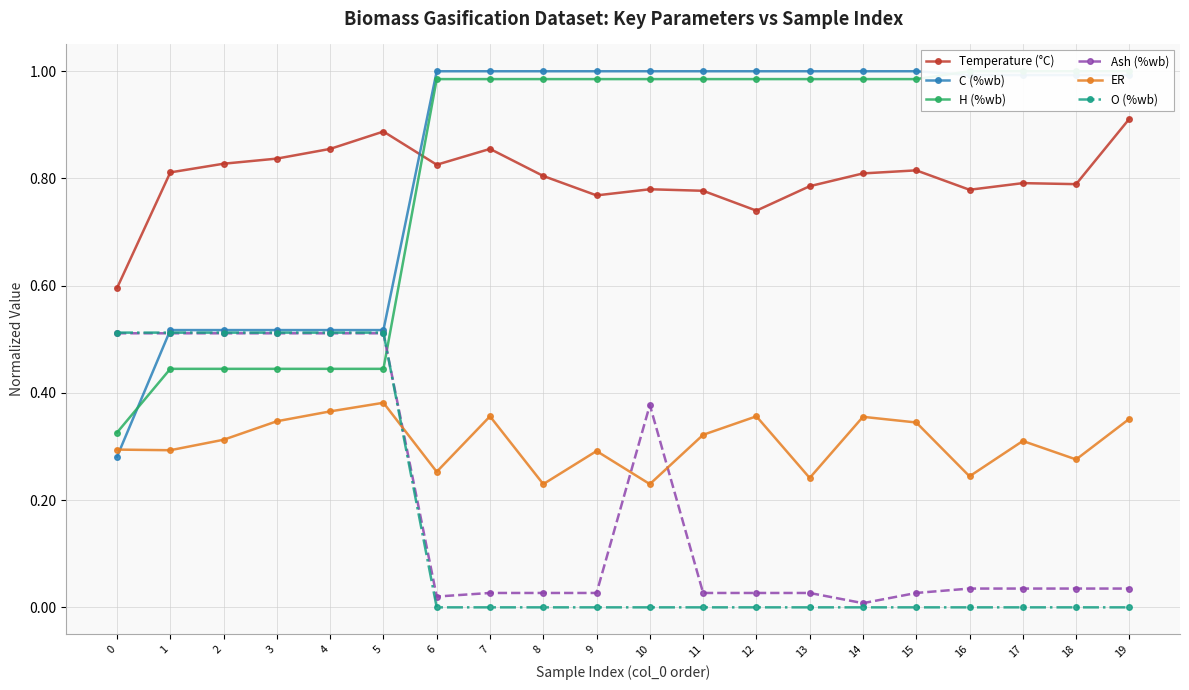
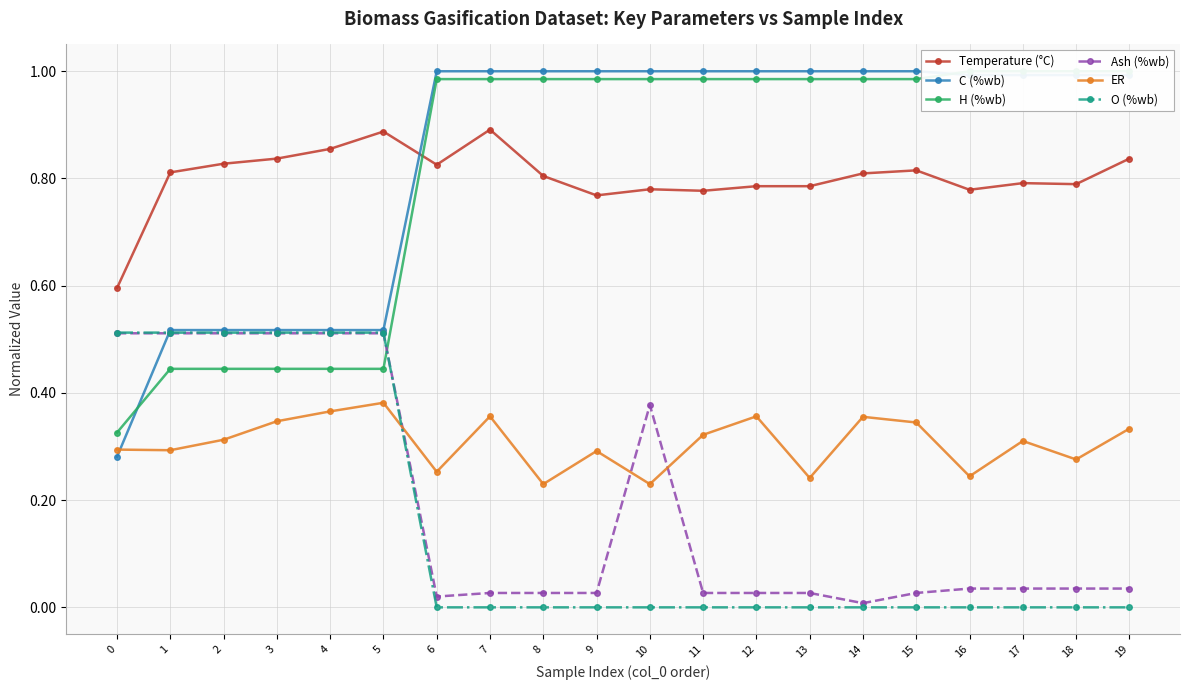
Temperature (°C), 7: 0.86 -> 0.89
Temperature (°C), 12: 0.74 -> 0.79
Temperature (°C), 19: 0.91 -> 0.84
ER, 19: 0.35 -> 0.33
